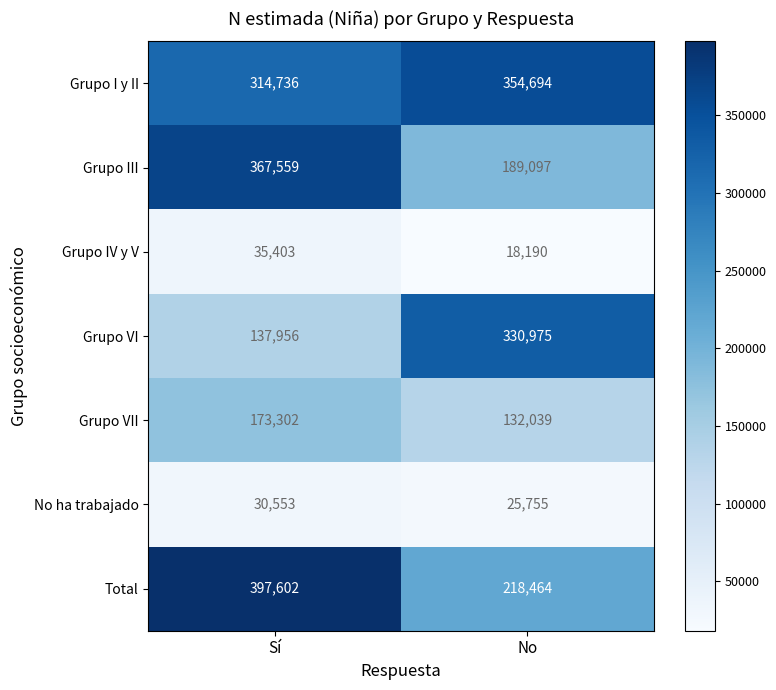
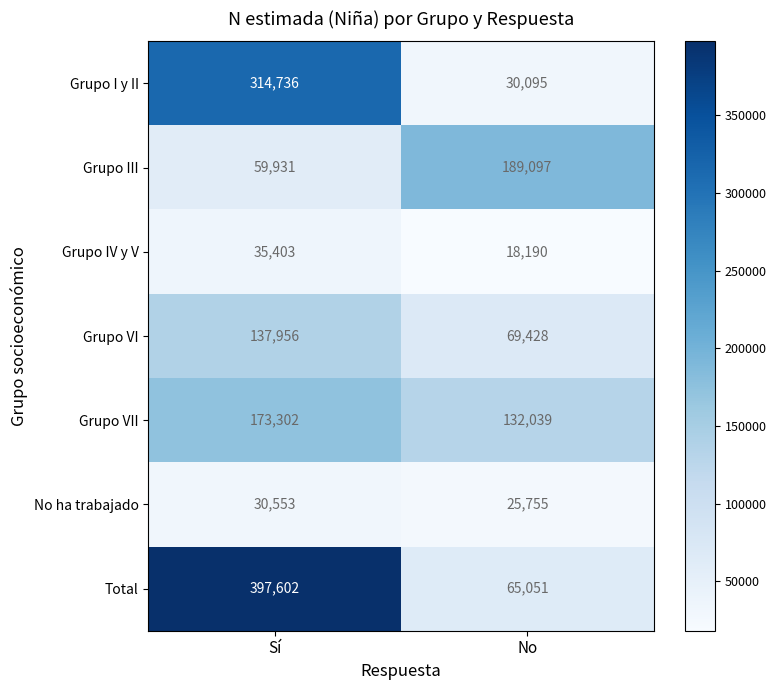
Grupo I y II, No: 354,694 -> 30,095
Grupo III, Sí: 367,559 -> 59,931
Grupo VI, No: 330,975 -> 69,428
Total, No: 218,464 -> 65,051
